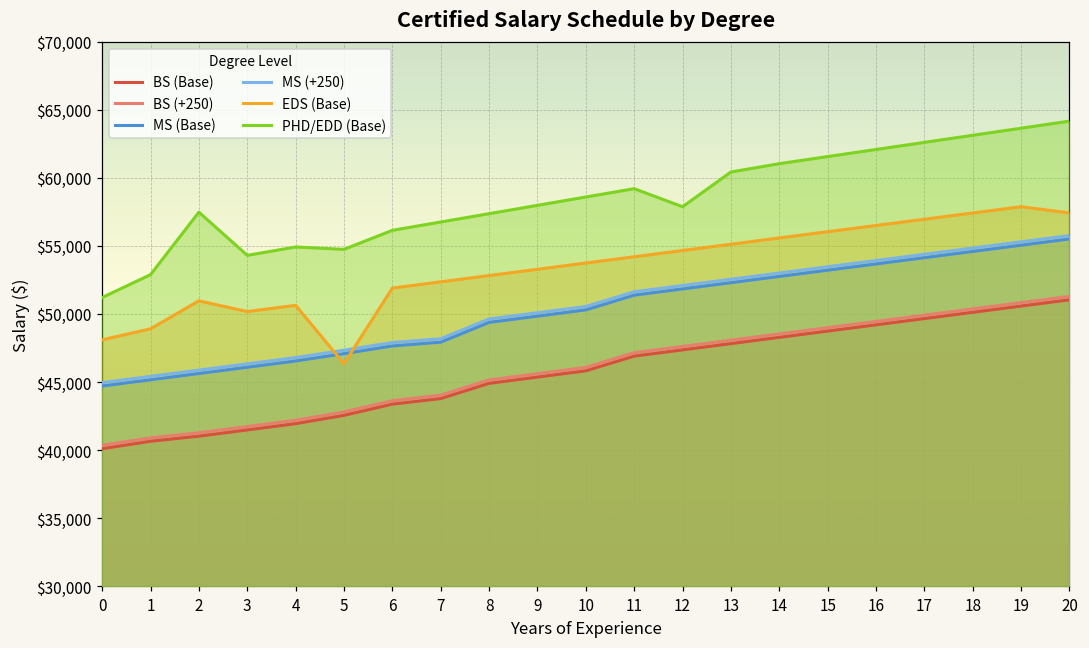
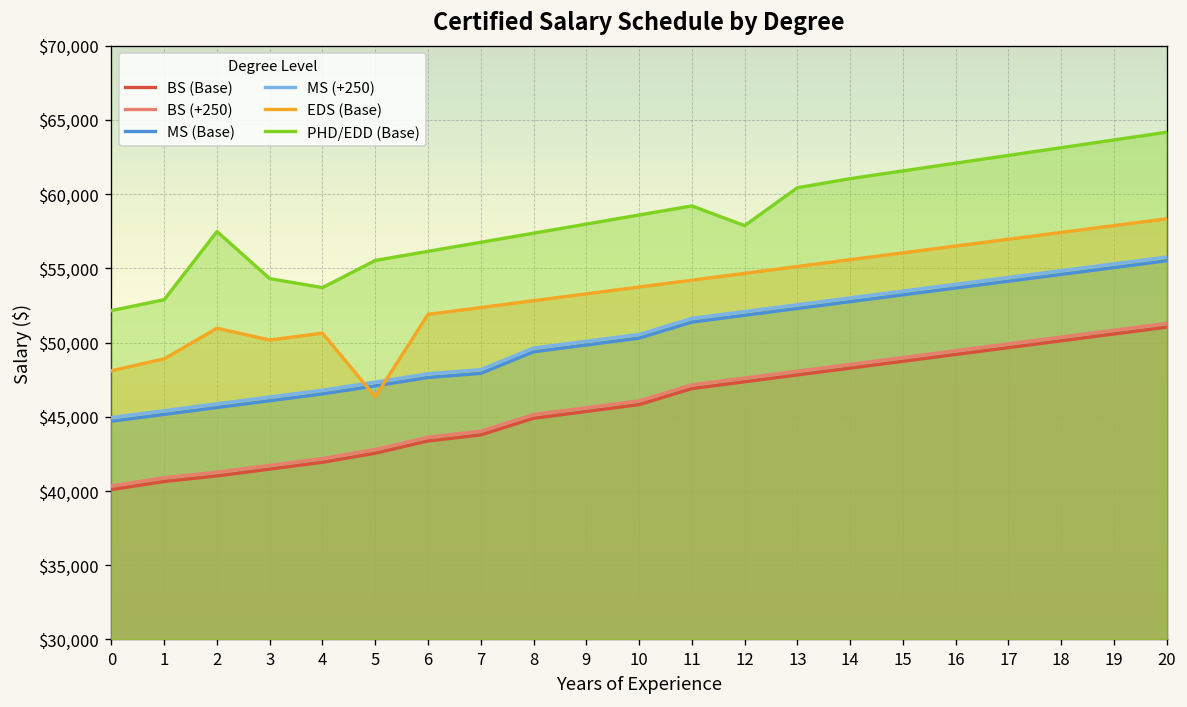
PHD/EDD (Base), 0: $51,200 -> $52,200
PHD/EDD (Base), 4: $54,900 -> $53,700
PHD/EDD (Base), 5: $54,700 -> $55,500
EDS (Base), 20: $57,400 -> $58,300
